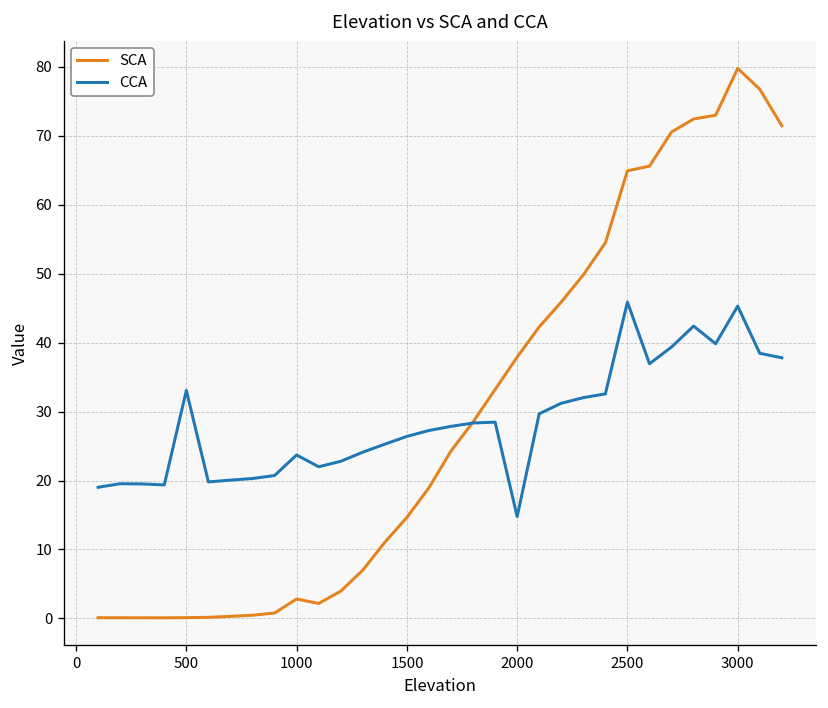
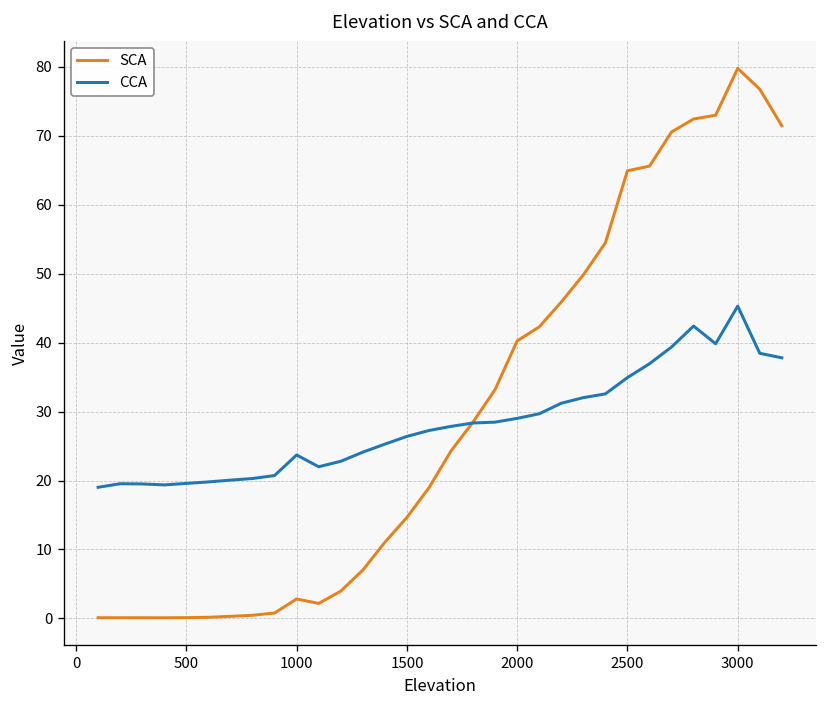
CCA, 500: 33 -> 20
SCA, 2000: 38 -> 40
CCA, 2000: 15 -> 29
CCA, 2500: 46 -> 35
